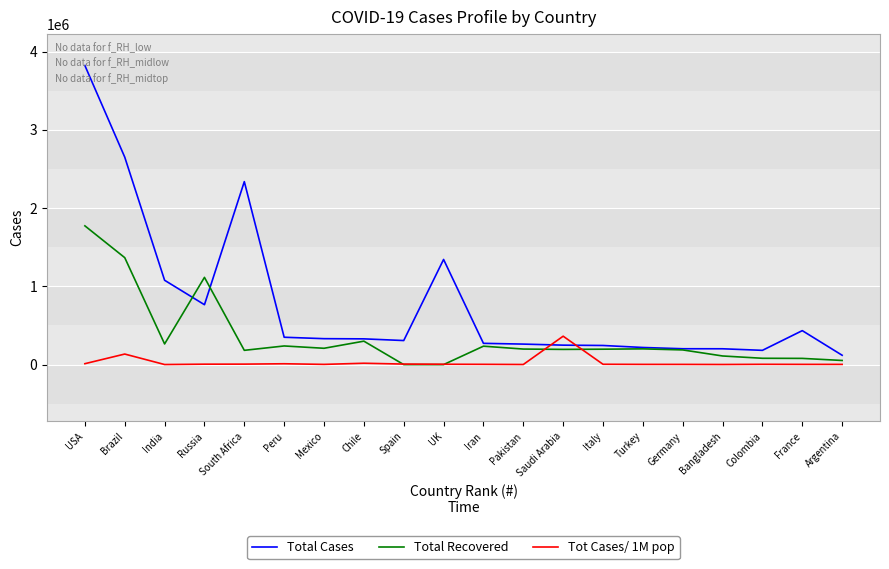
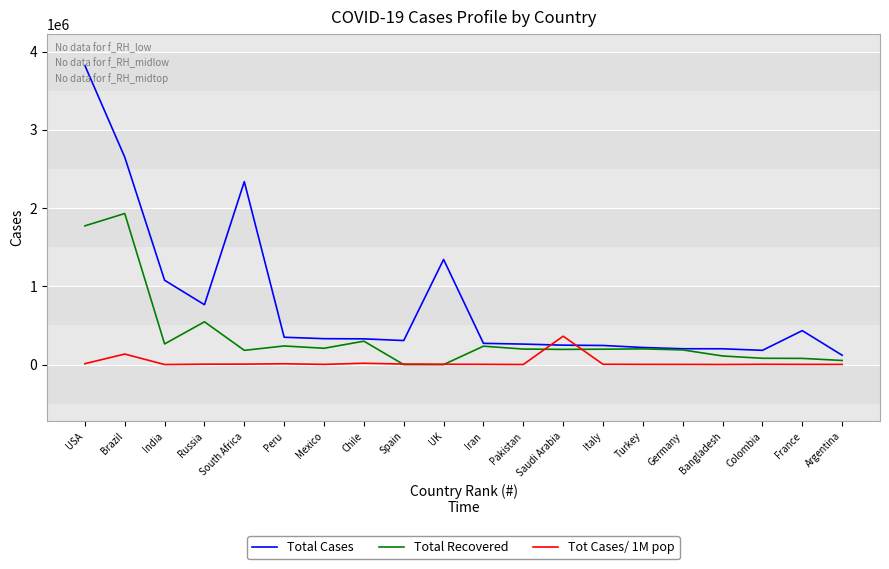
Total Recovered, Brazil: 1400000 -> 1900000
Total Recovered, Russia: 1100000 -> 500000
